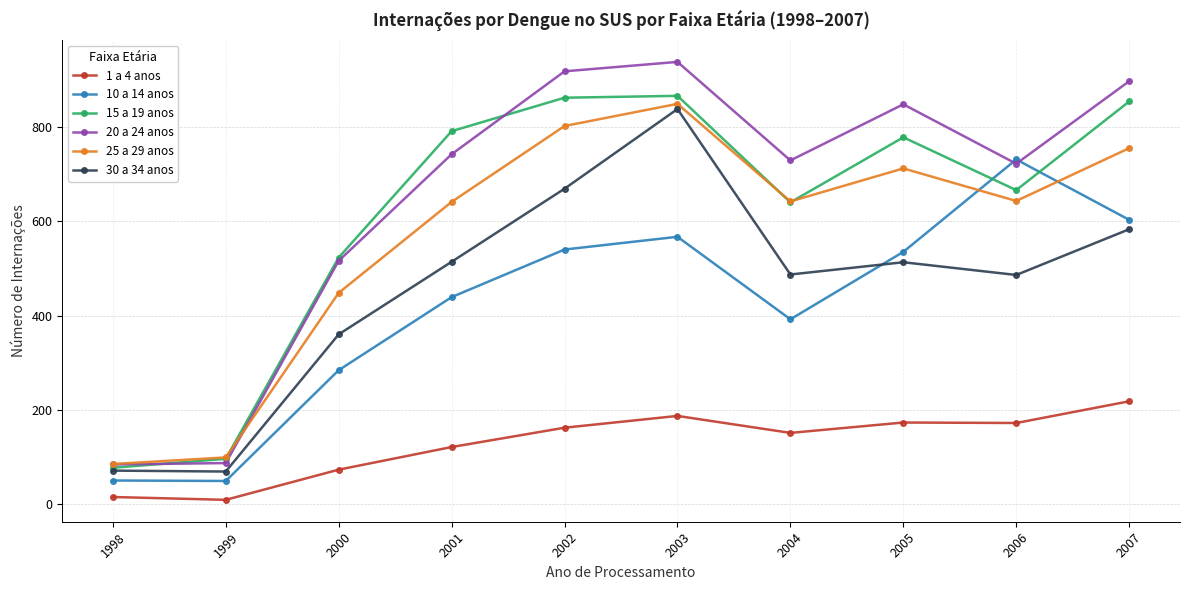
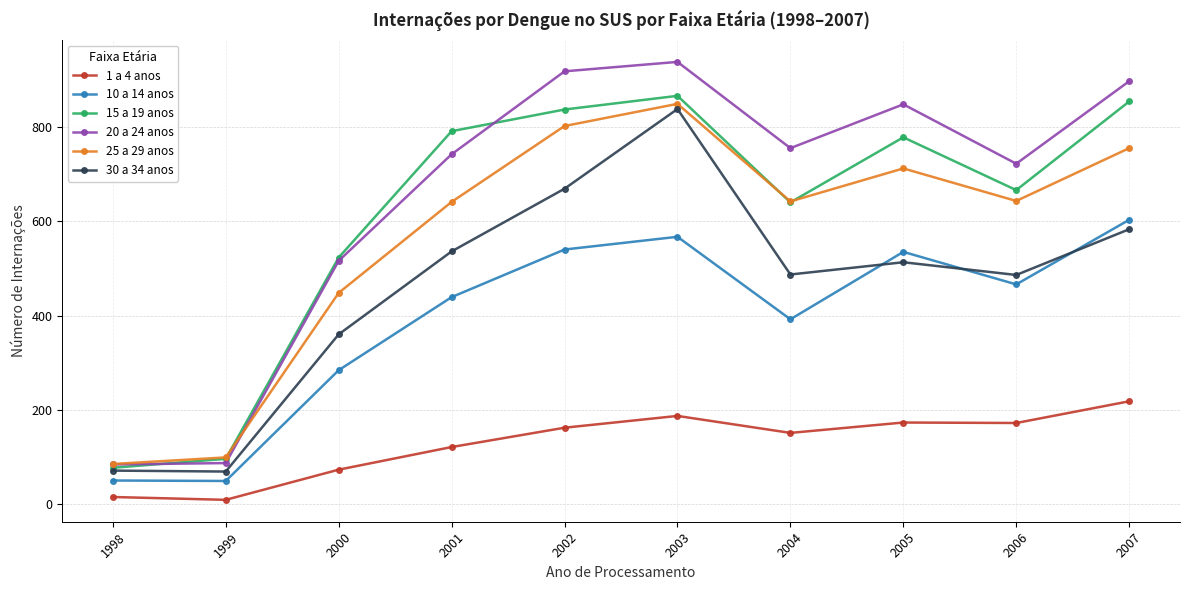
30 a 34 anos, 2001: 510 -> 540
15 a 19 anos, 2002: 860 -> 840
20 a 24 anos, 2004: 730 -> 760
10 a 14 anos, 2006: 730 -> 470
